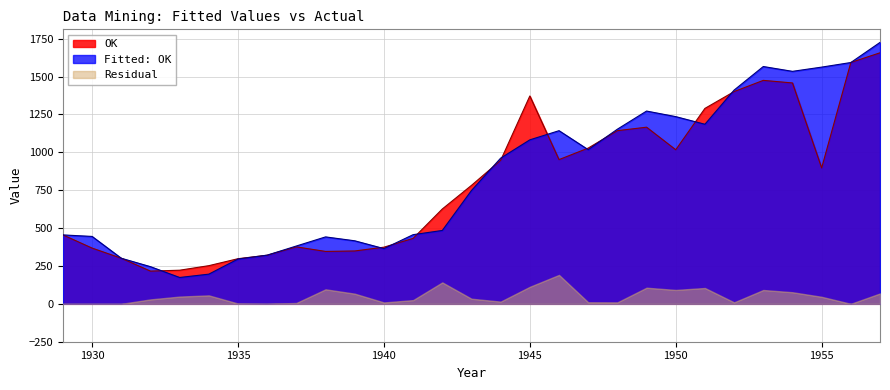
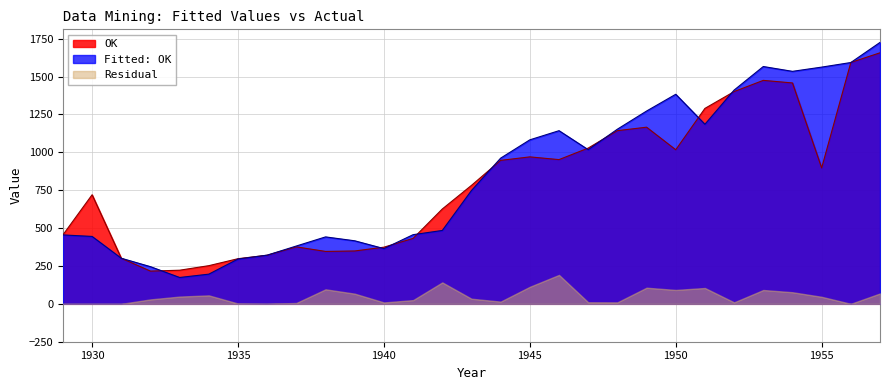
OK, 1930: 370 -> 720
OK, 1945: 1370 -> 970
Fitted: OK, 1950: 1240 -> 1380
